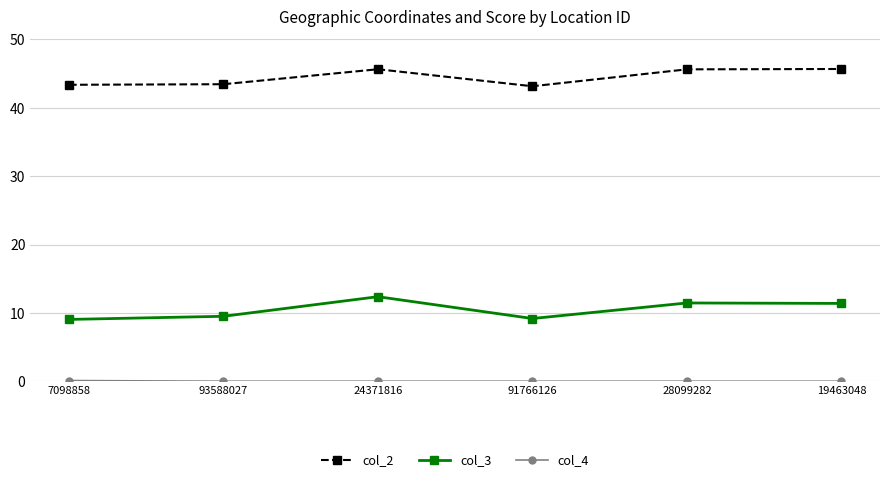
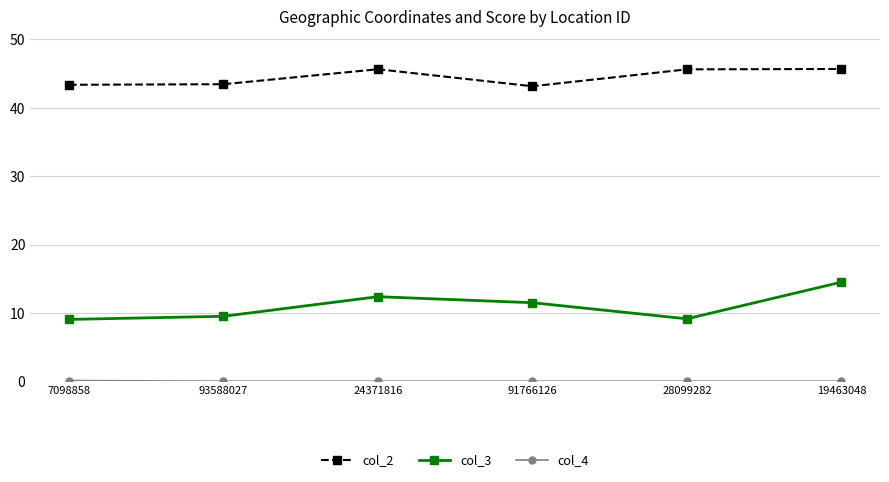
col_3, 91766126: 9 -> 11
col_3, 28099282: 11 -> 9
col_3, 19463048: 11 -> 14
